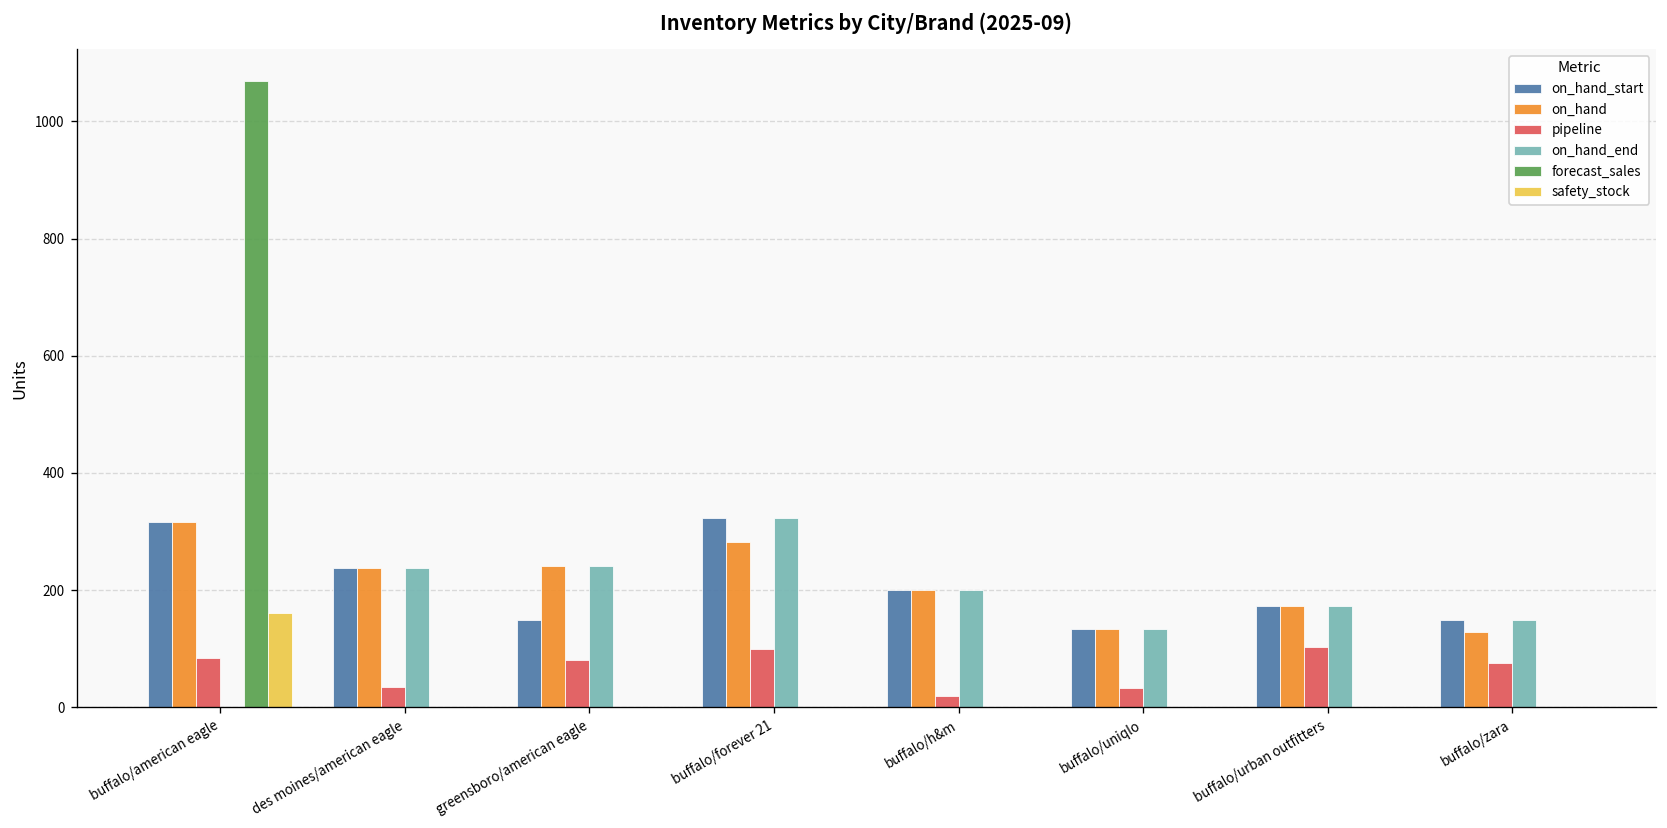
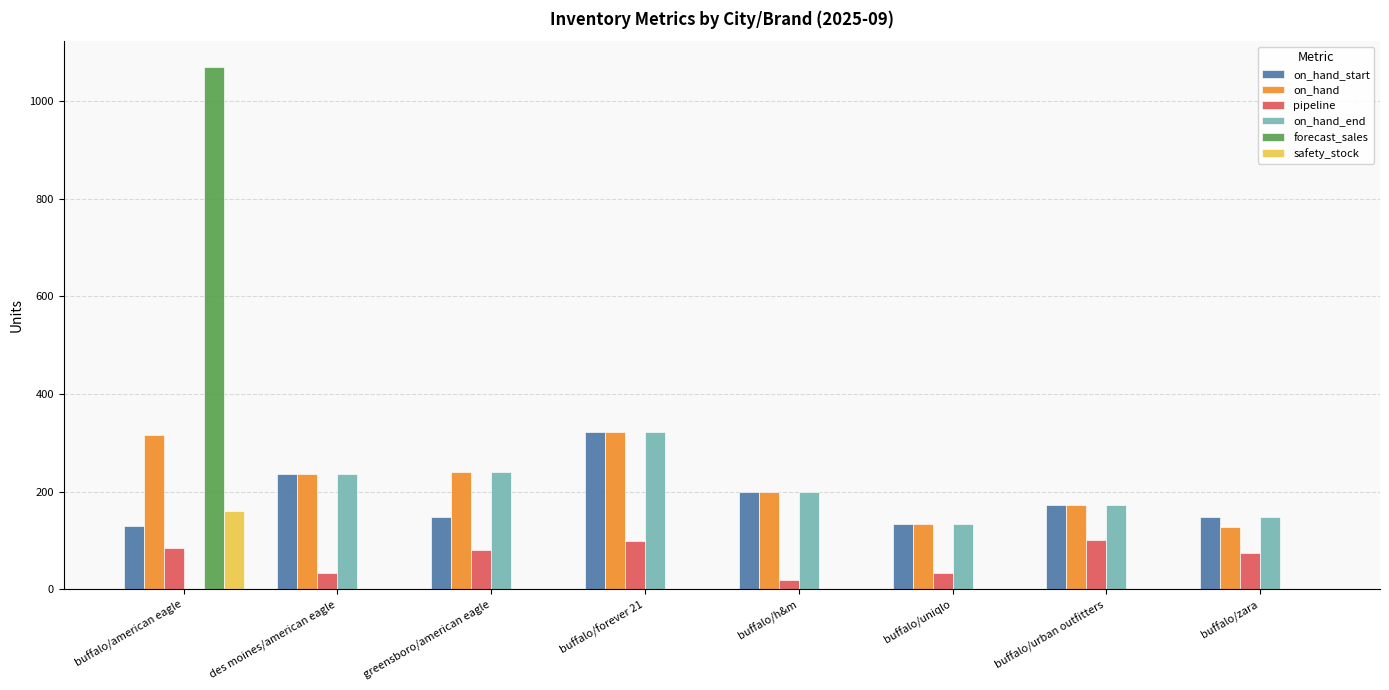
on_hand_start, buffalo/american eagle: 320 -> 130
on_hand, buffalo/forever 21: 280 -> 320
